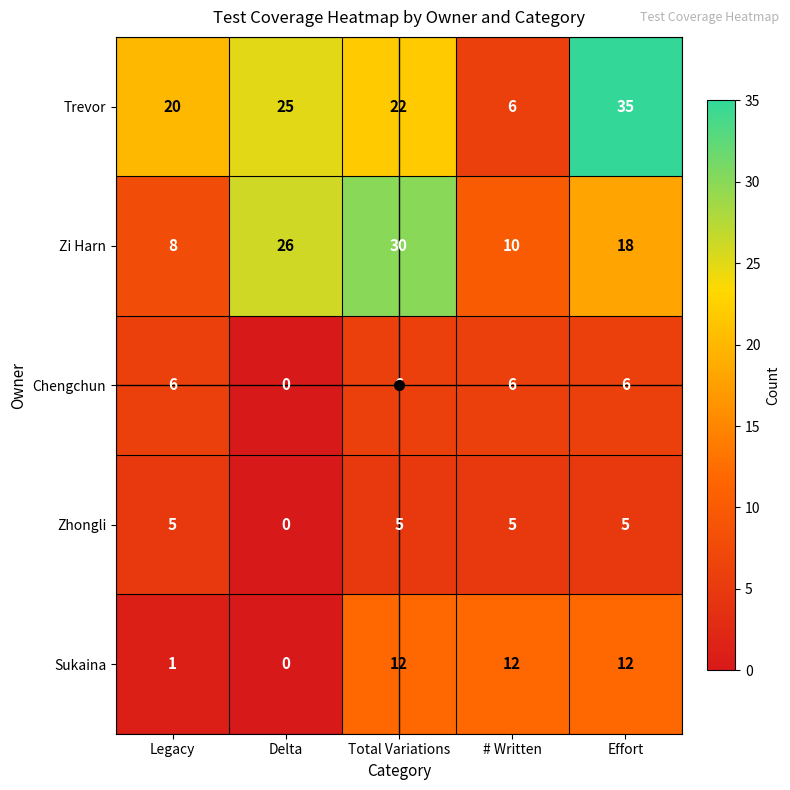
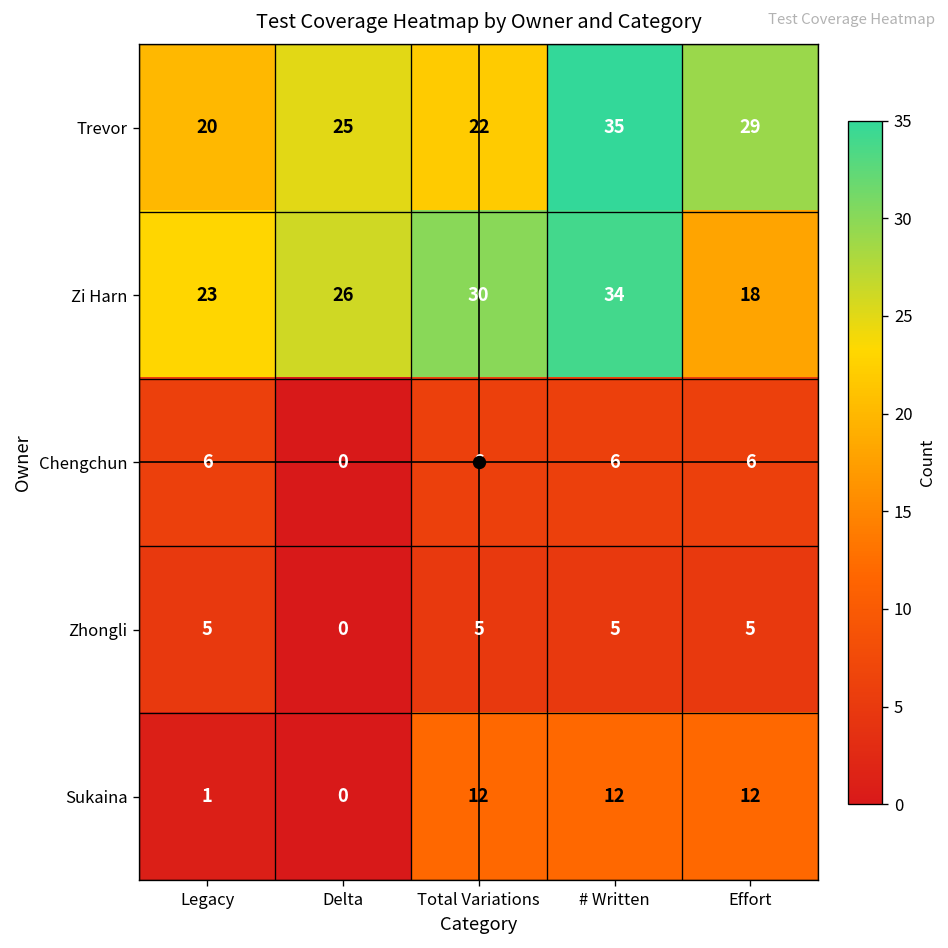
Trevor, # Written: 6 -> 35
Trevor, Effort: 35 -> 29
Zi Harn, Legacy: 8 -> 23
Zi Harn, # Written: 10 -> 34
